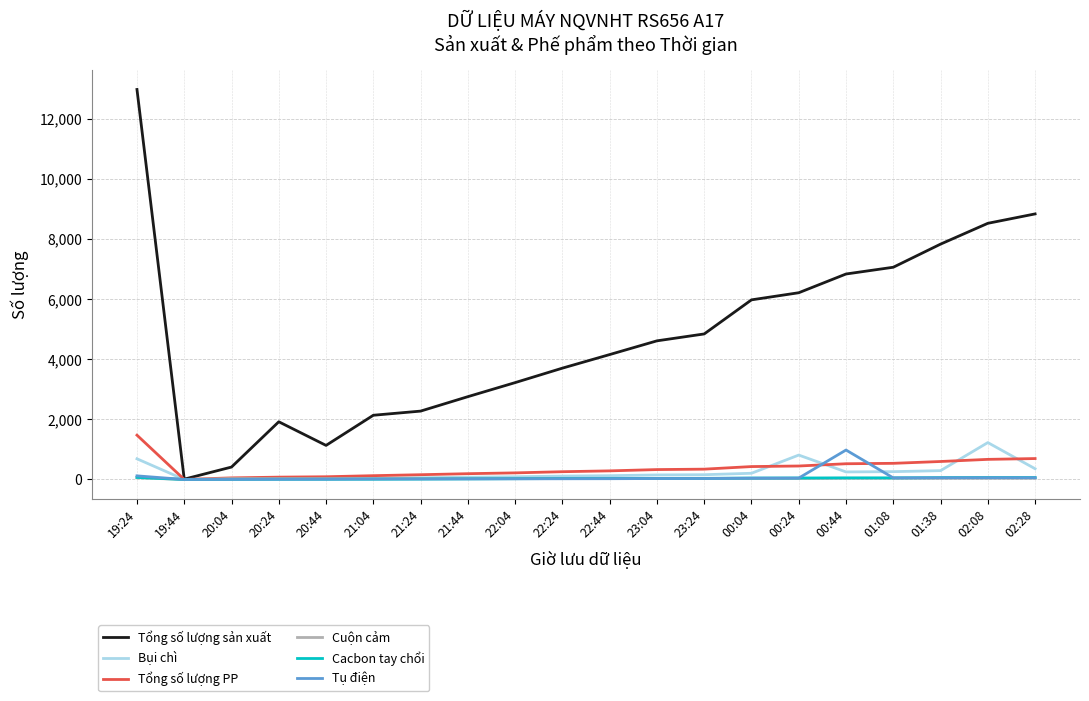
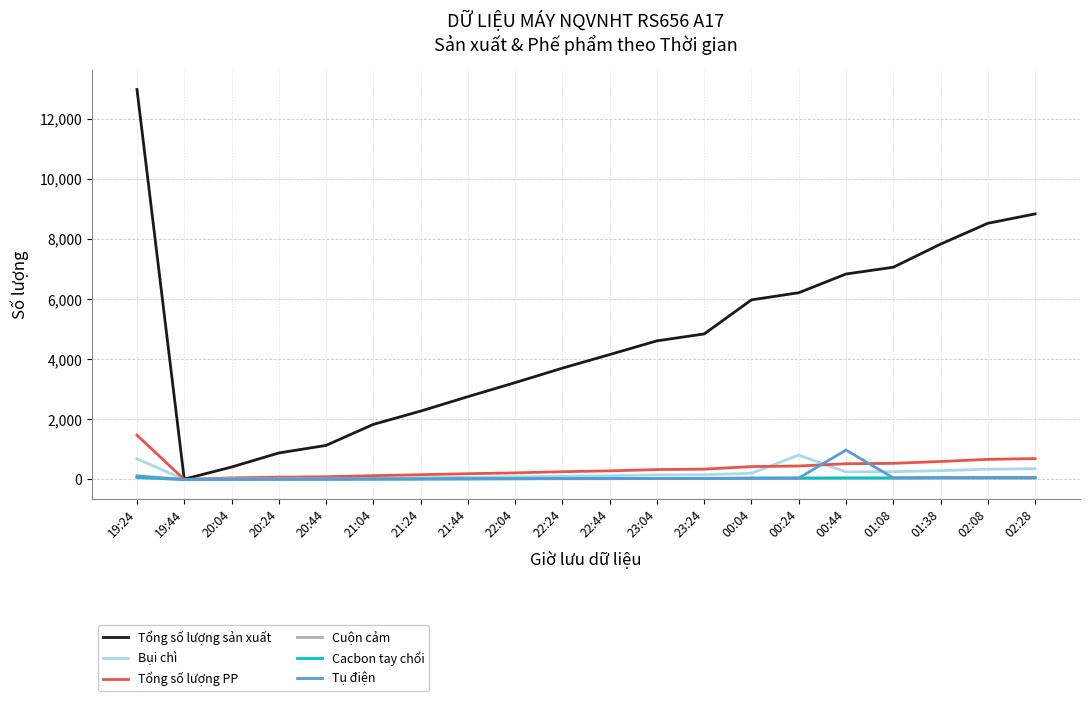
Tổng số lượng sản xuất, 20:24: 1,900 -> 900
Tổng số lượng sản xuất, 21:04: 2,100 -> 1,800
Bụi chì, 02:08: 1,200 -> 300
